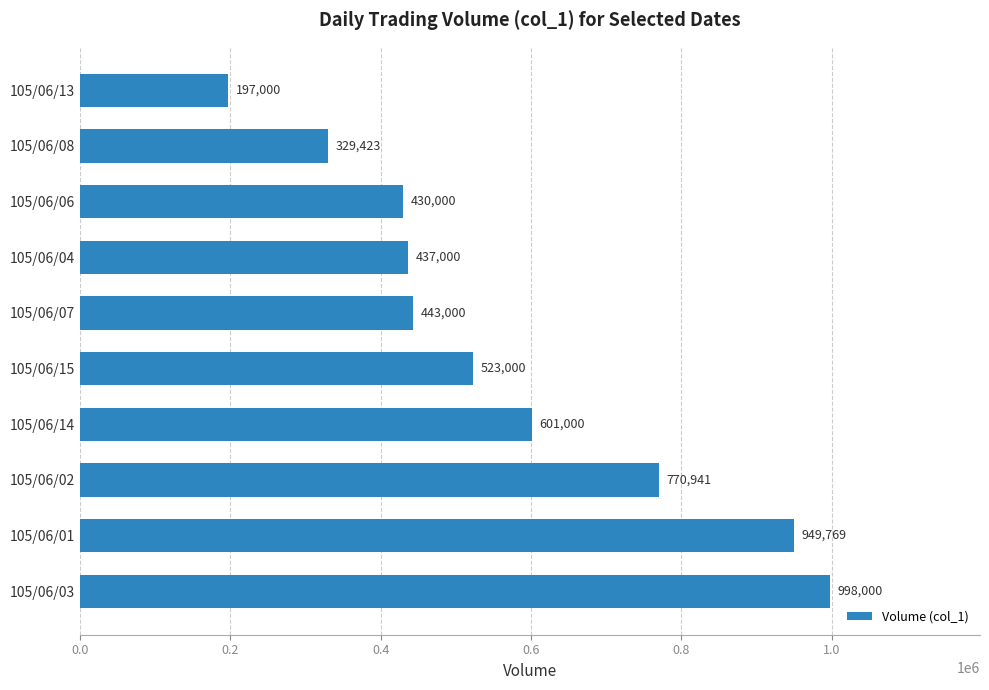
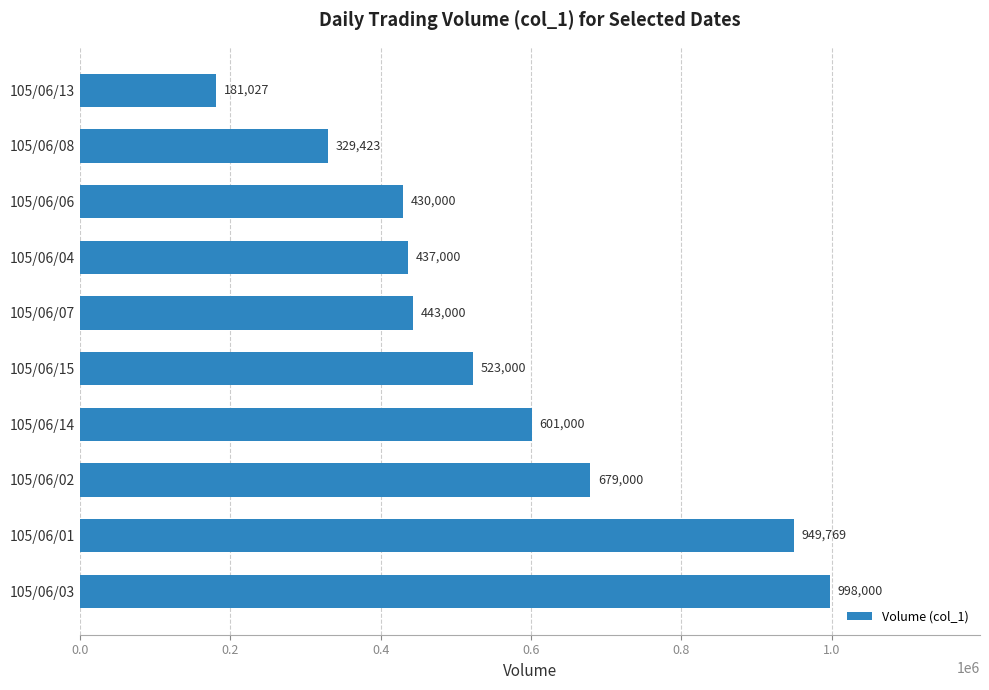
105/06/13: 197,000 -> 181,027
105/06/02: 770,941 -> 679,000
